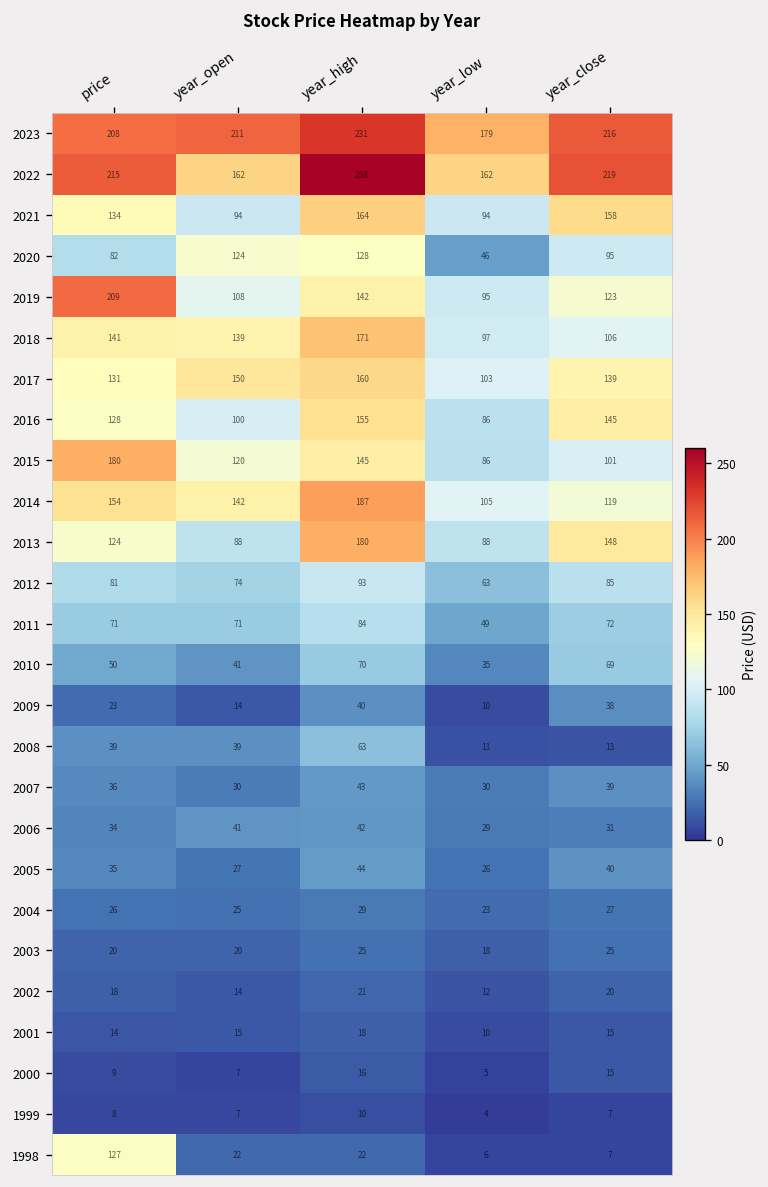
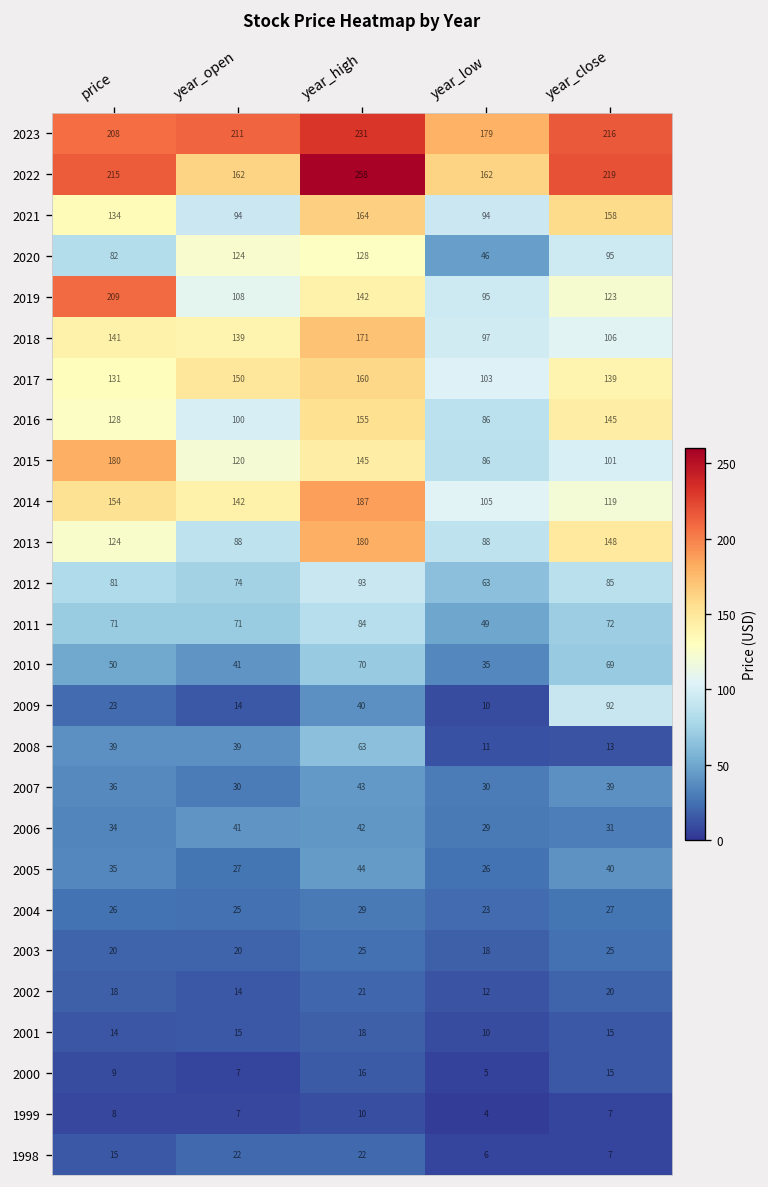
2009, year_close: 38 -> 92
1998, price: 127 -> 15
